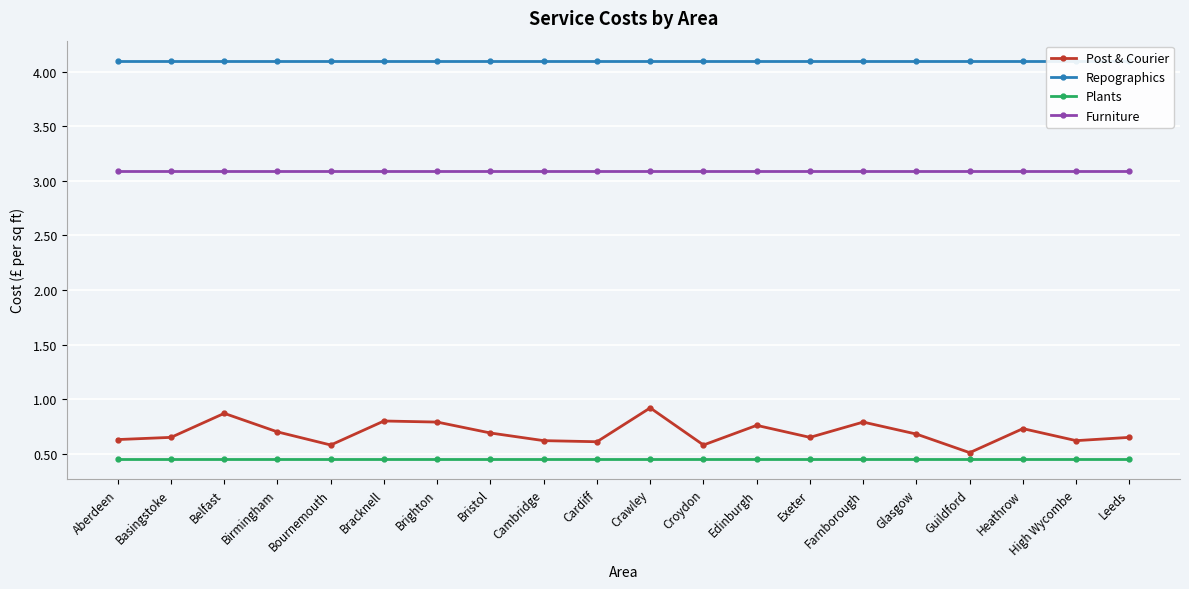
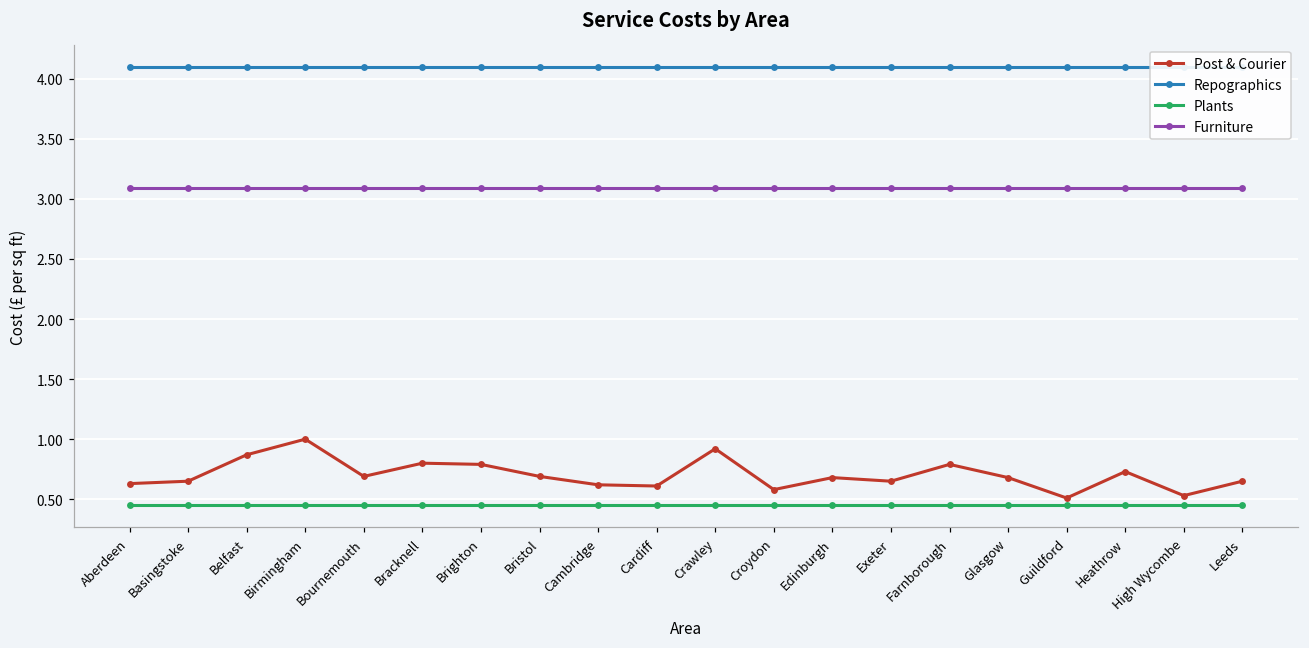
Post & Courier, Birmingham: 0.7 -> 1.0
Post & Courier, Bournemouth: 0.58 -> 0.69
Post & Courier, Edinburgh: 0.76 -> 0.68
Post & Courier, High Wycombe: 0.62 -> 0.53
